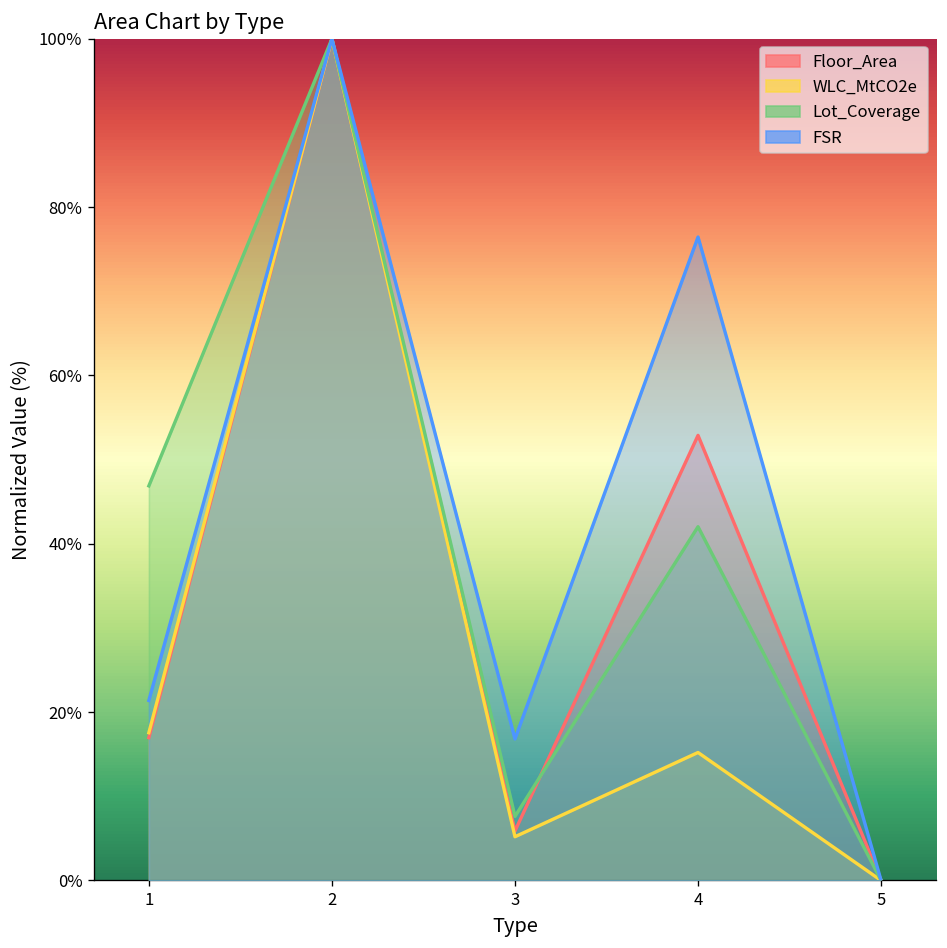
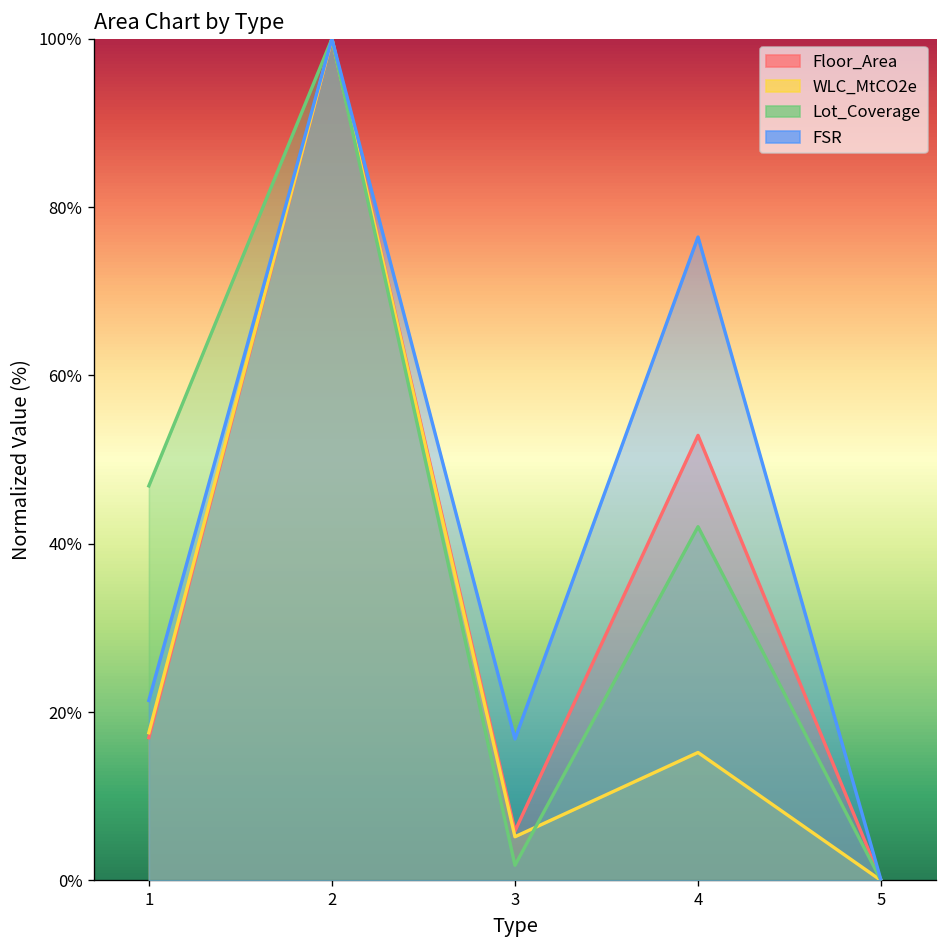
Lot_Coverage, 3: 8% -> 2%
